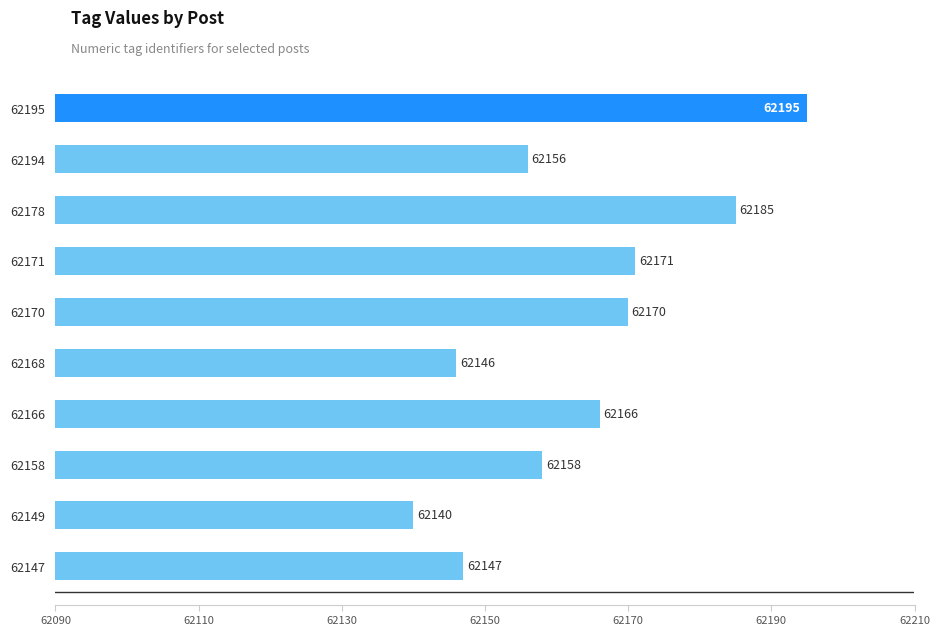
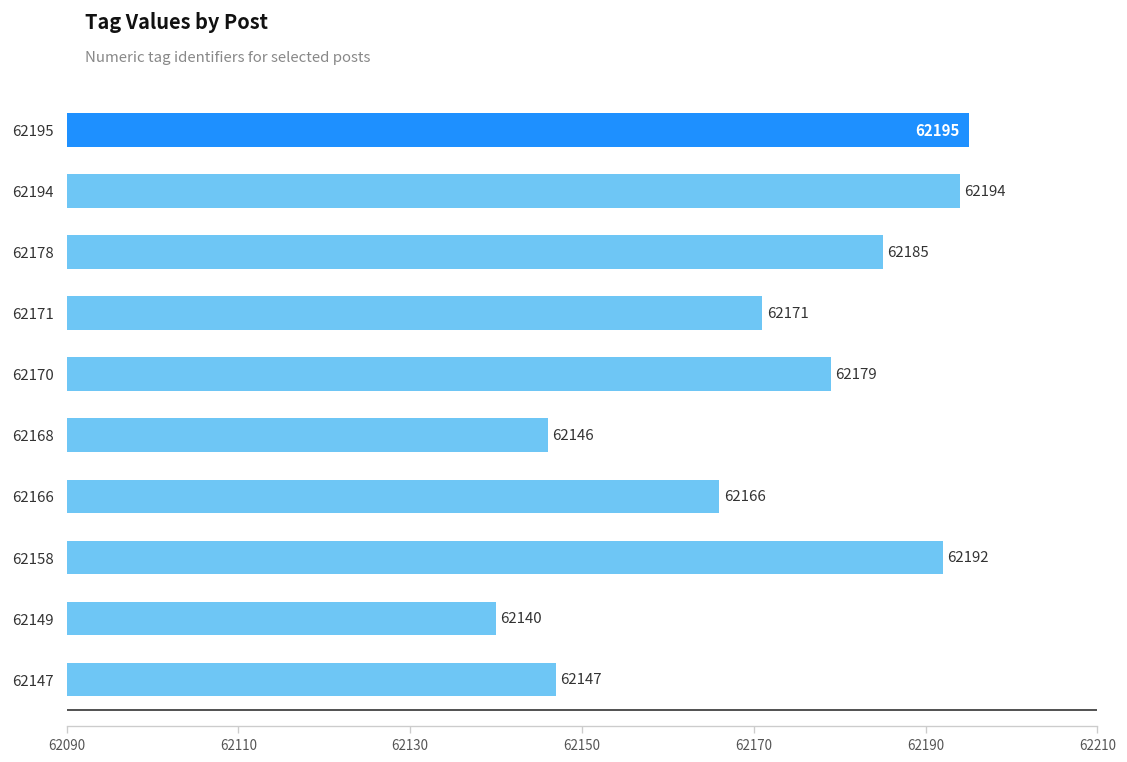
62194: 62156 -> 62194
62170: 62170 -> 62179
62158: 62158 -> 62192
